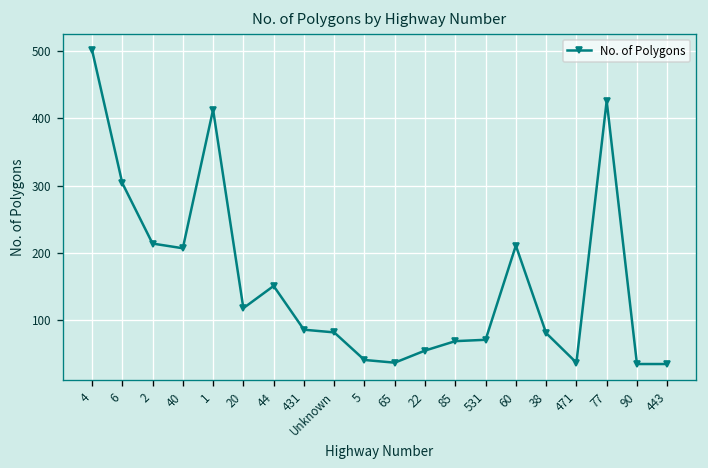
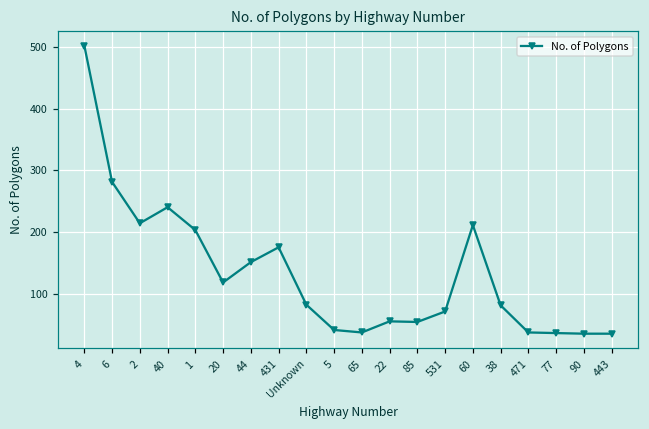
6: 300 -> 280
40: 210 -> 240
1: 410 -> 200
431: 90 -> 180
85: 70 -> 50
77: 430 -> 40
